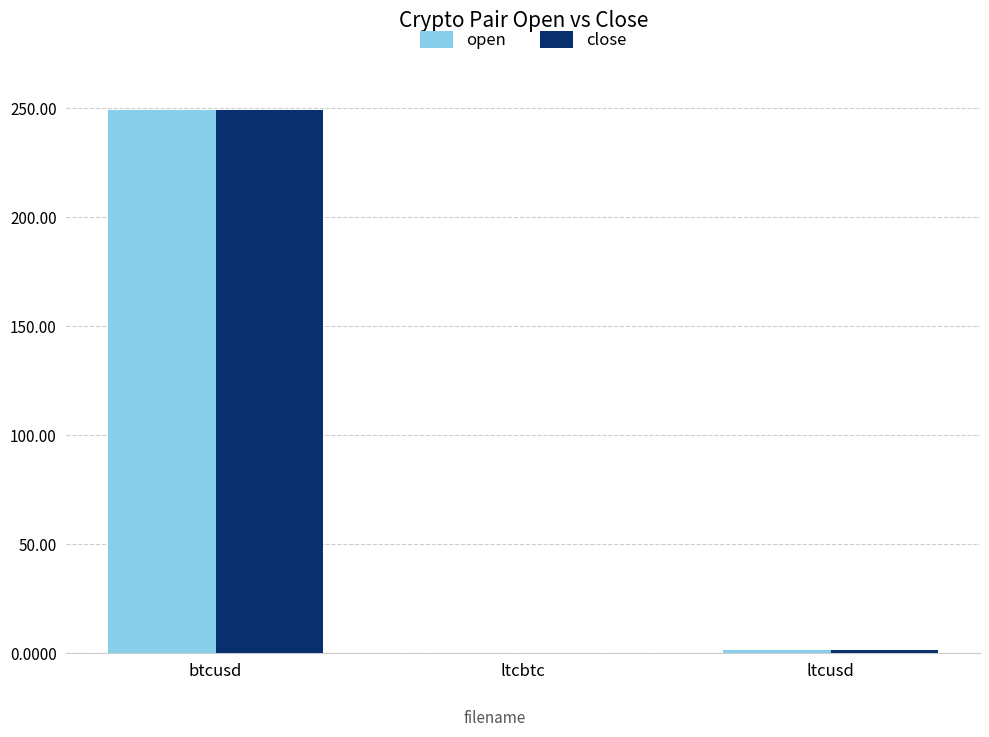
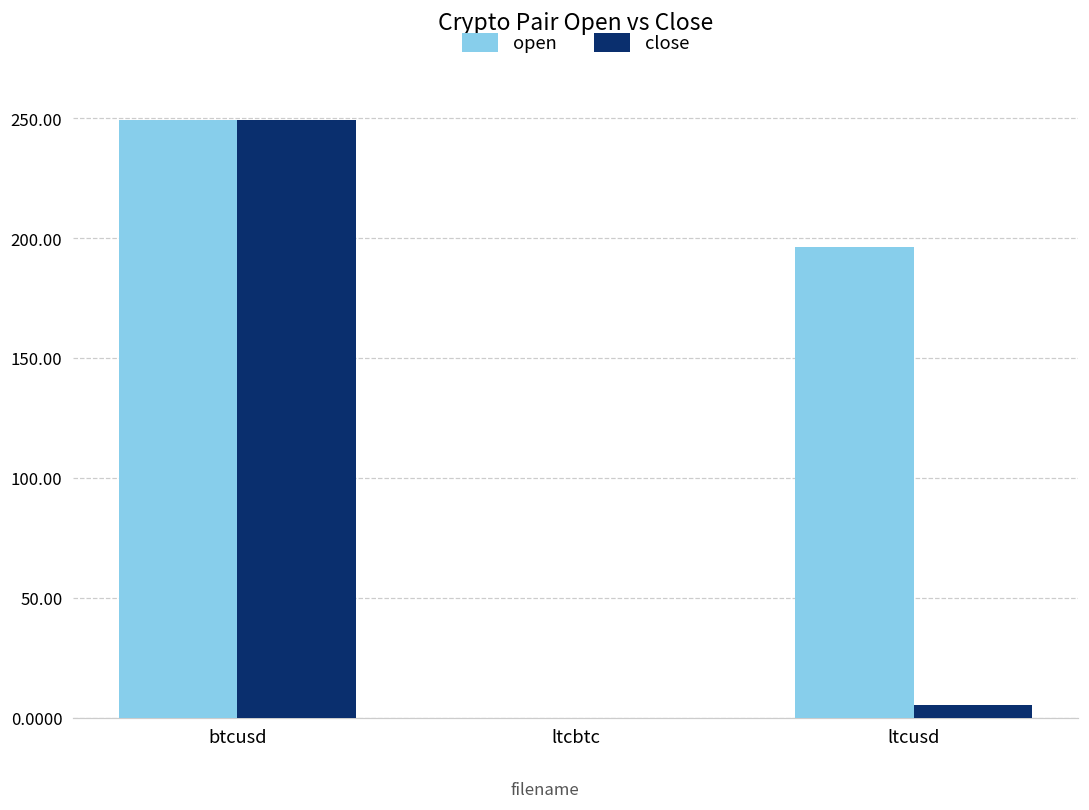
open, ltcusd: 2 -> 196
close, ltcusd: 2 -> 6
